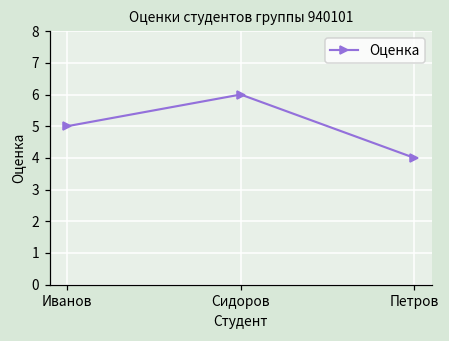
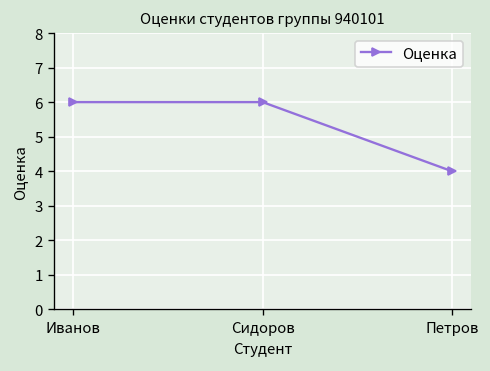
Иванов: 5 -> 6
